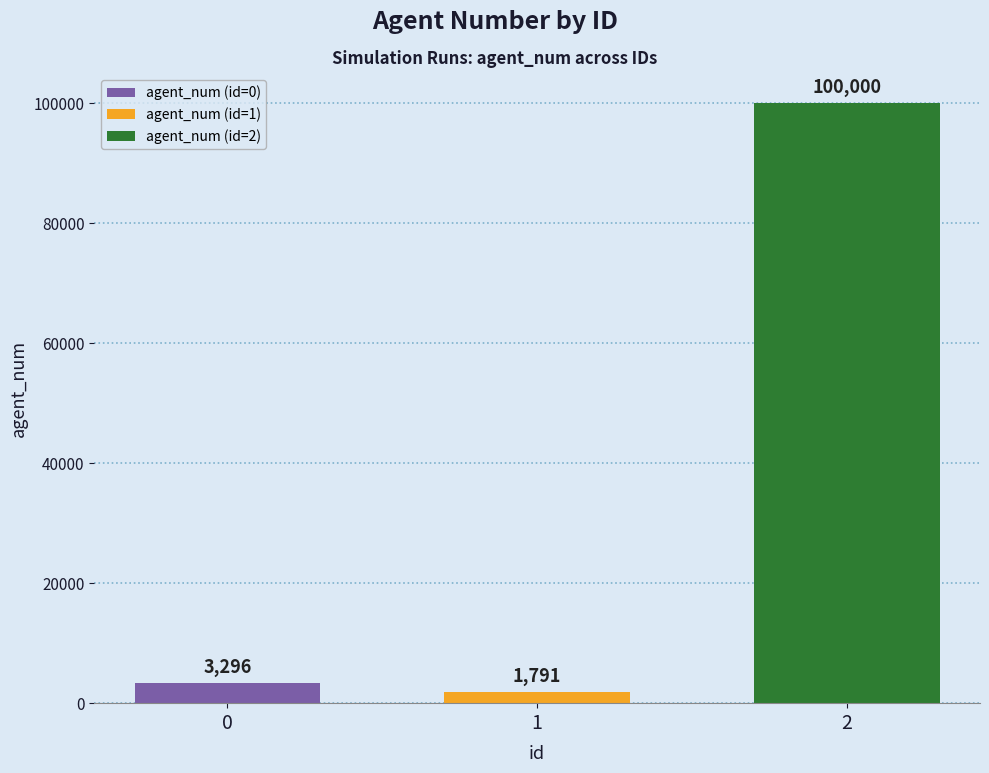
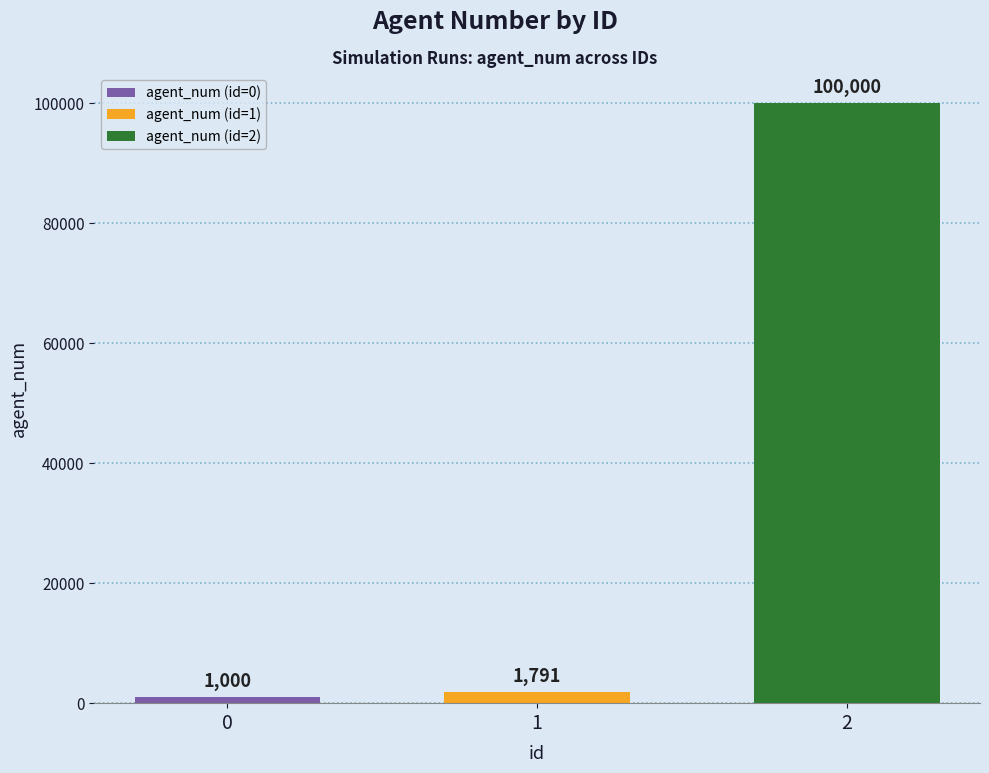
0: 3,296 -> 1,000
